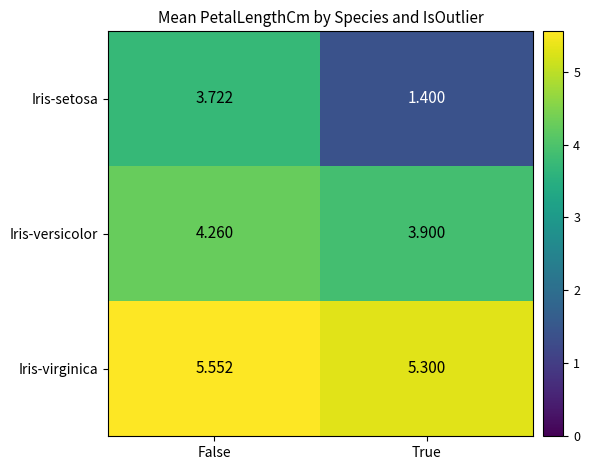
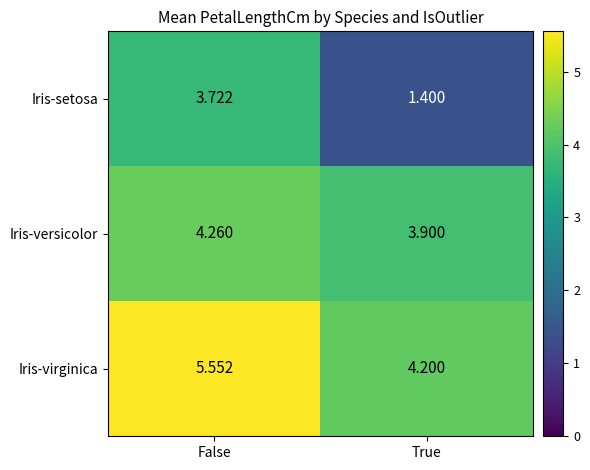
Iris-virginica, True: 5.300 -> 4.200
